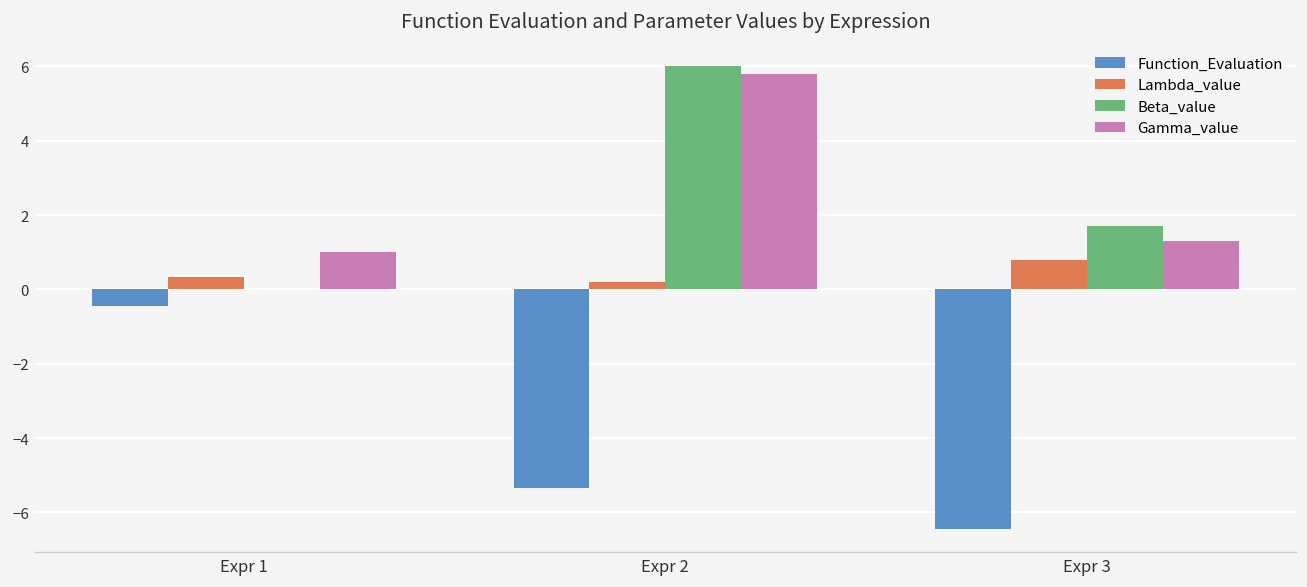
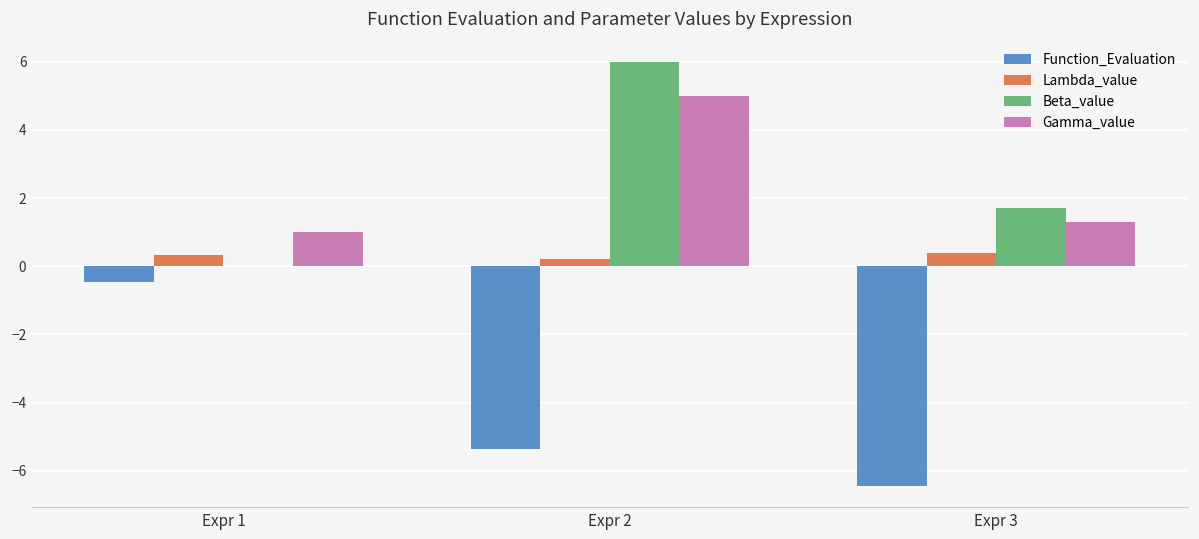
Gamma_value, Expr 2: 5.8 -> 5.0
Lambda_value, Expr 3: 0.8 -> 0.4
